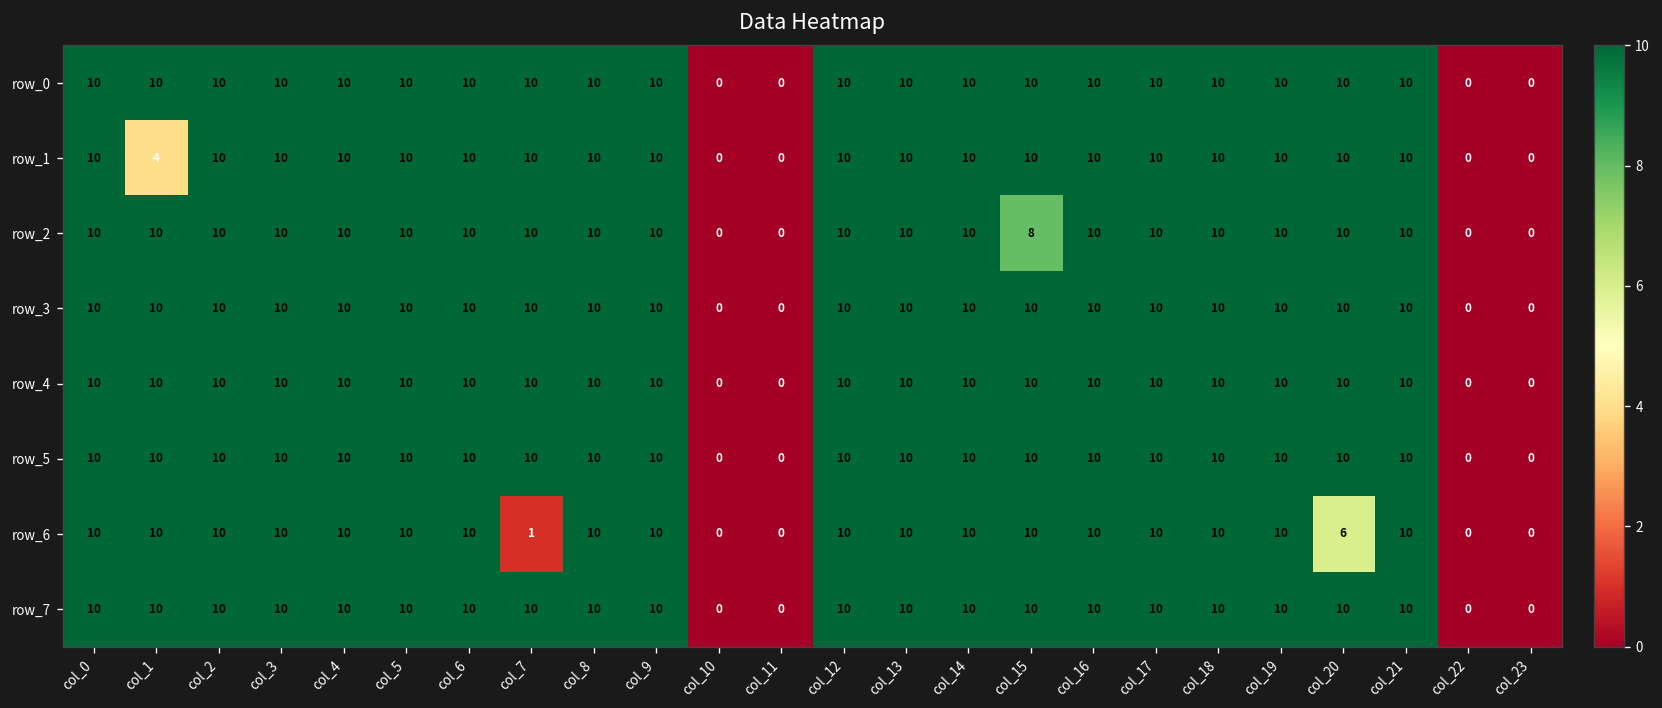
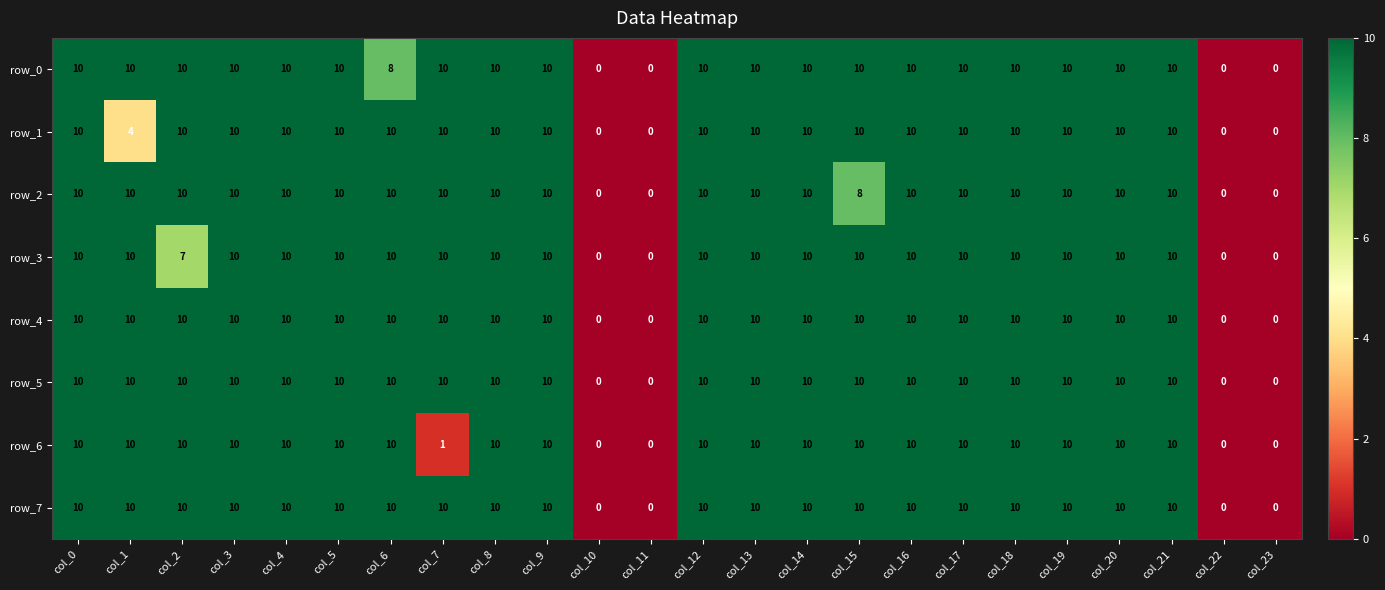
row_0, col_6: 10 -> 8
row_3, col_2: 10 -> 7
row_6, col_20: 6 -> 10
